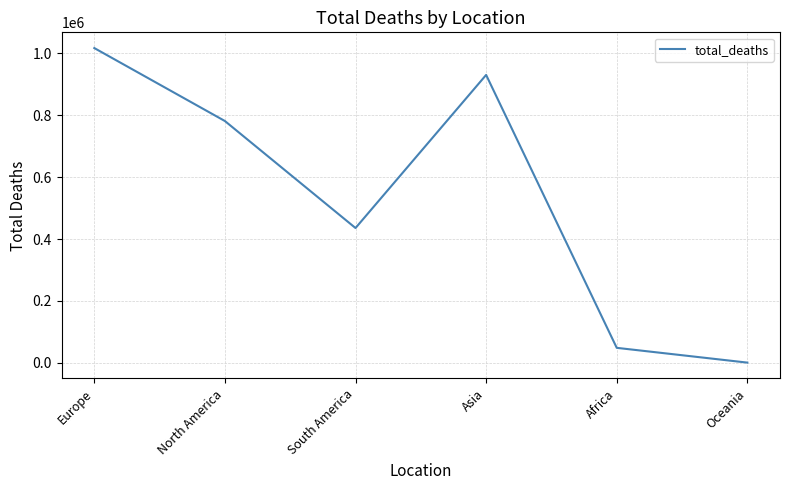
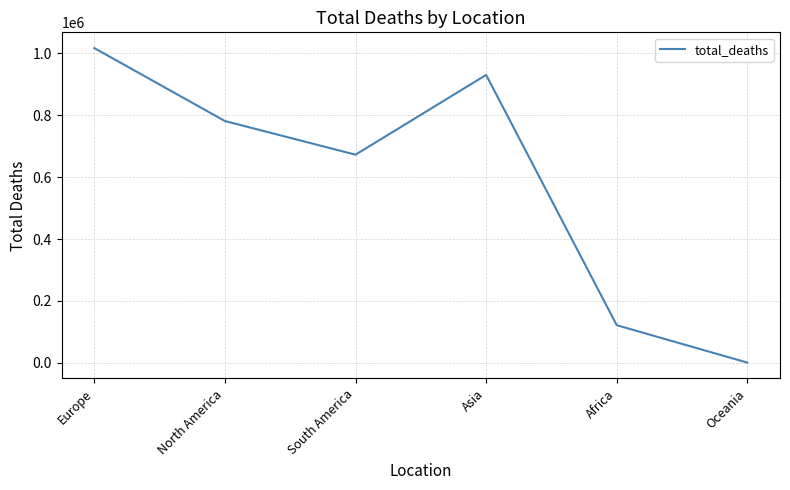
South America: 440000 -> 670000
Africa: 50000 -> 120000
